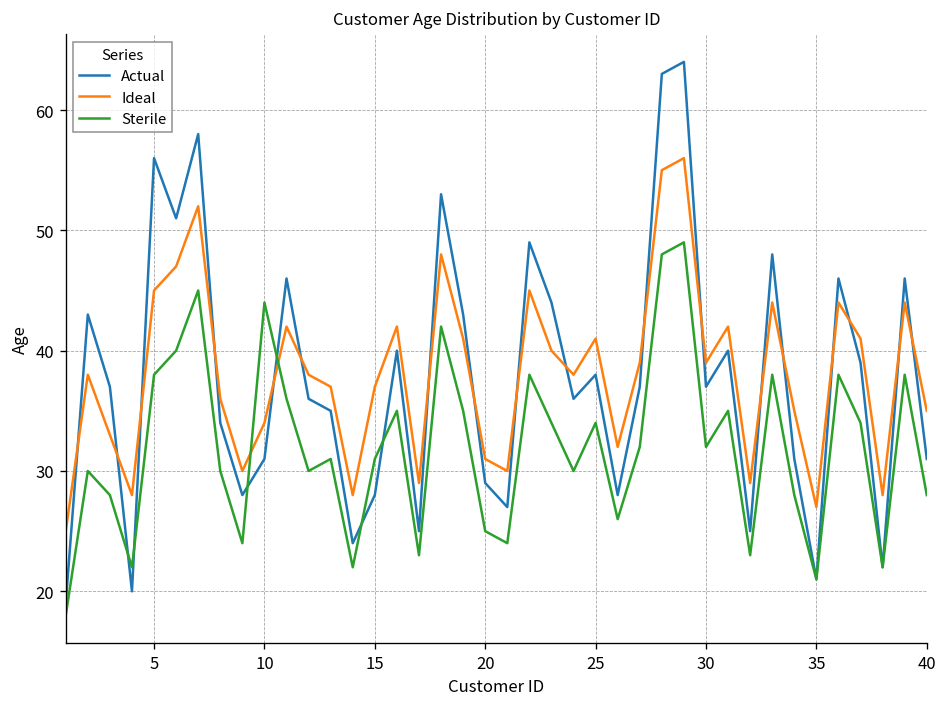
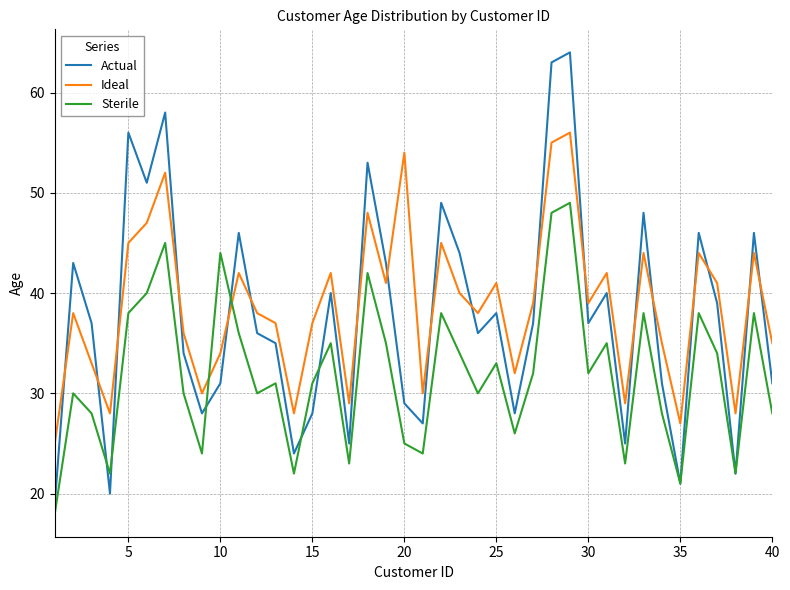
Ideal, 20: 31 -> 54
Sterile, 25: 34 -> 33
